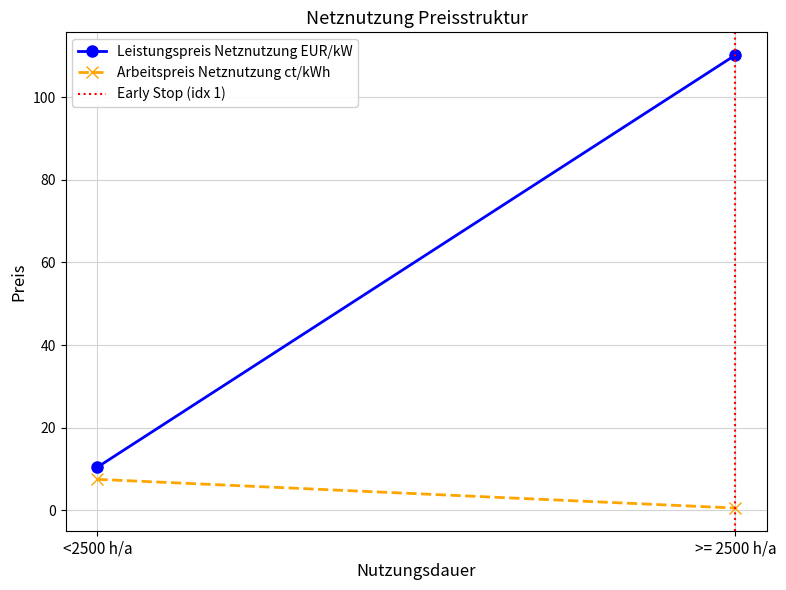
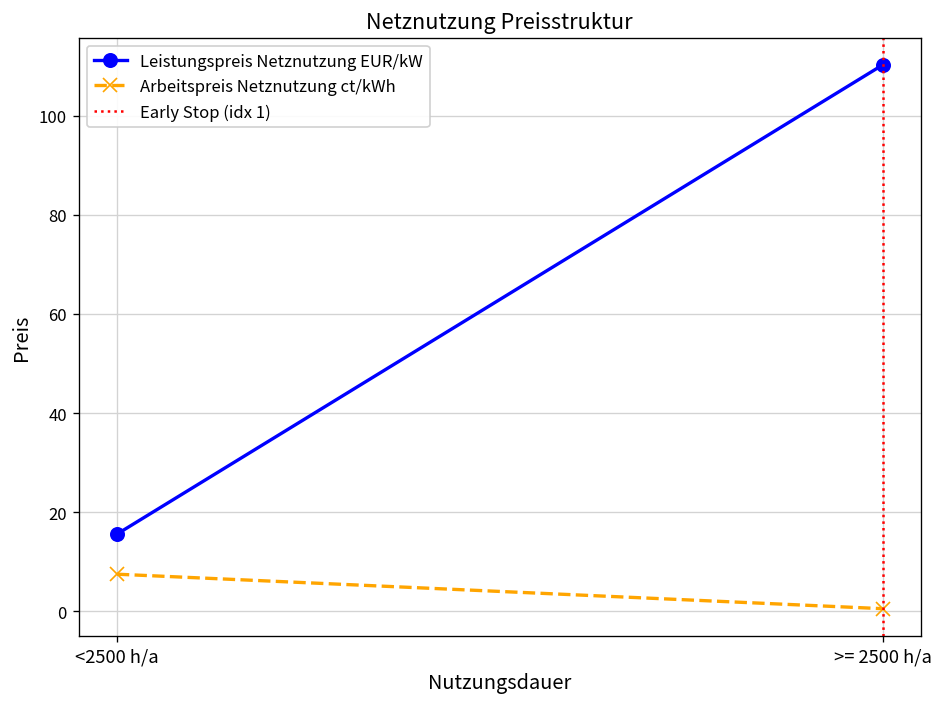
Leistungspreis Netznutzung EUR/kW, <2500 h/a: 10 -> 16
